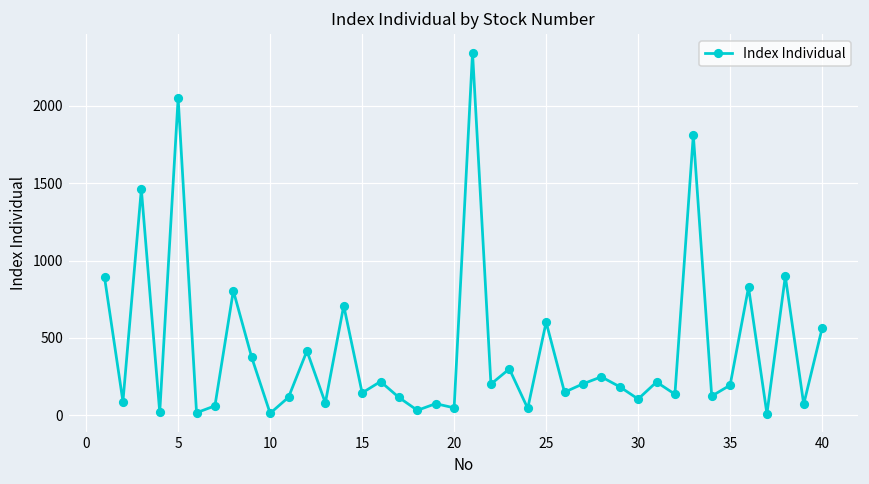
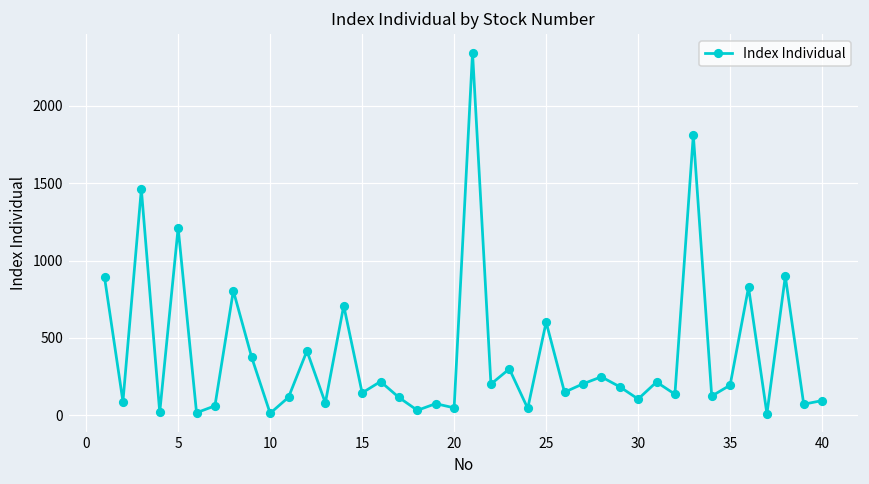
5: 2050 -> 1210
40: 560 -> 100
